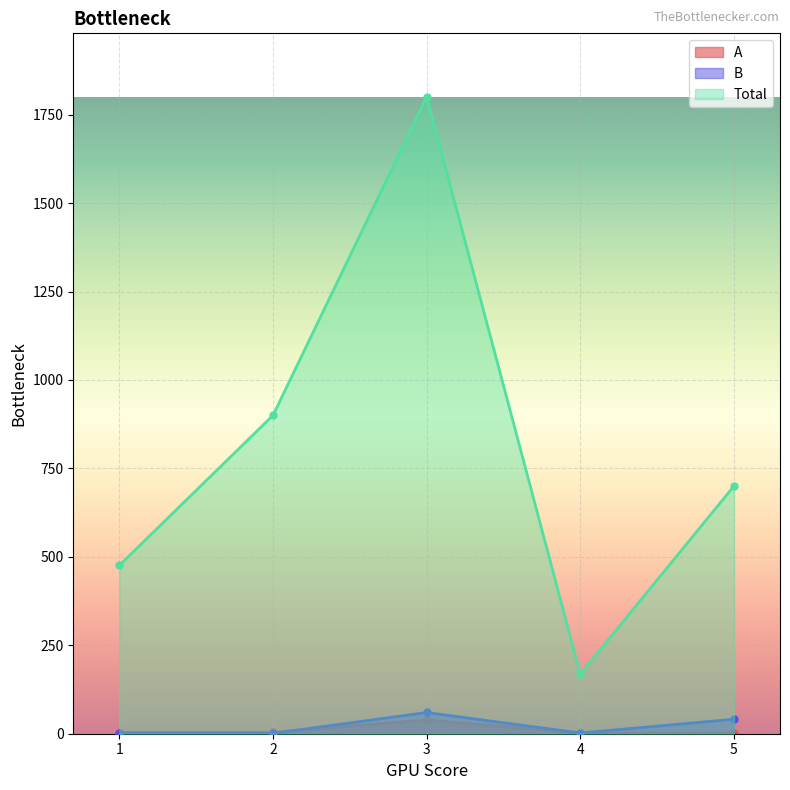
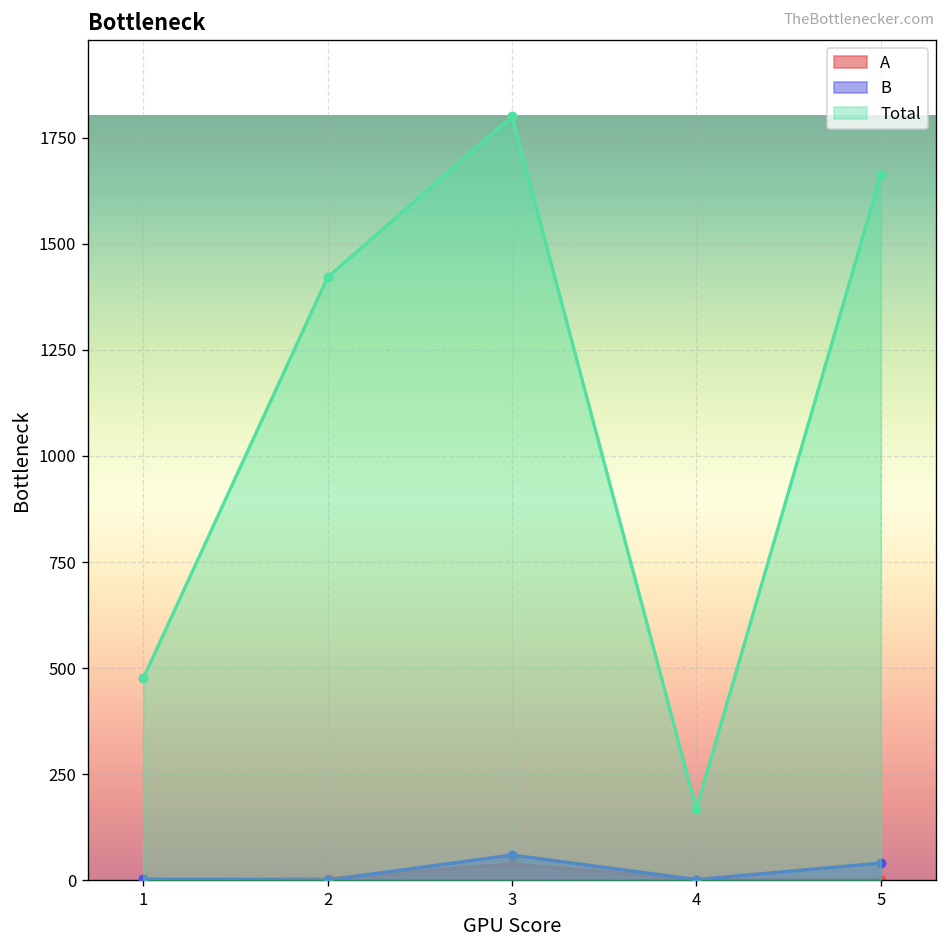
Total, 2: 900 -> 1420
Total, 5: 700 -> 1660
